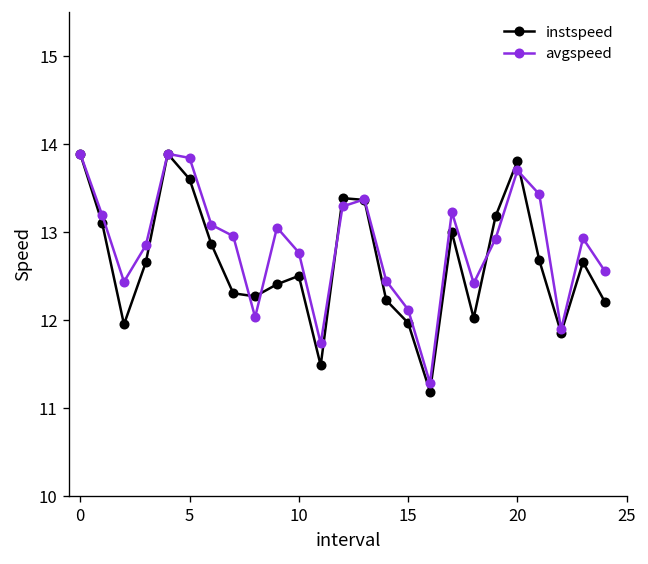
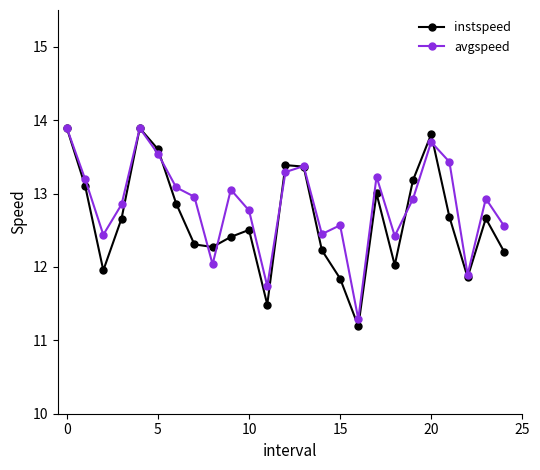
avgspeed, 5: 13.8 -> 13.5
instspeed, 15: 12.0 -> 11.8
avgspeed, 15: 12.1 -> 12.6
